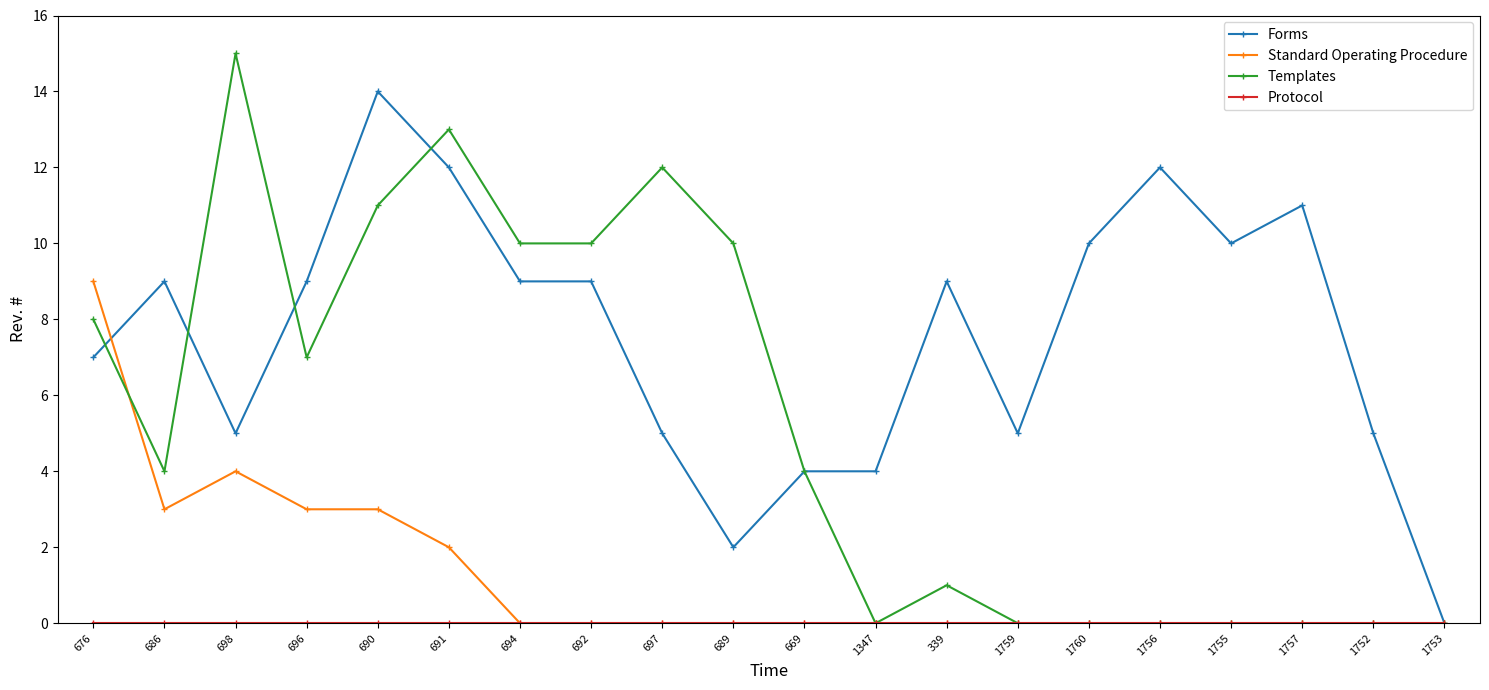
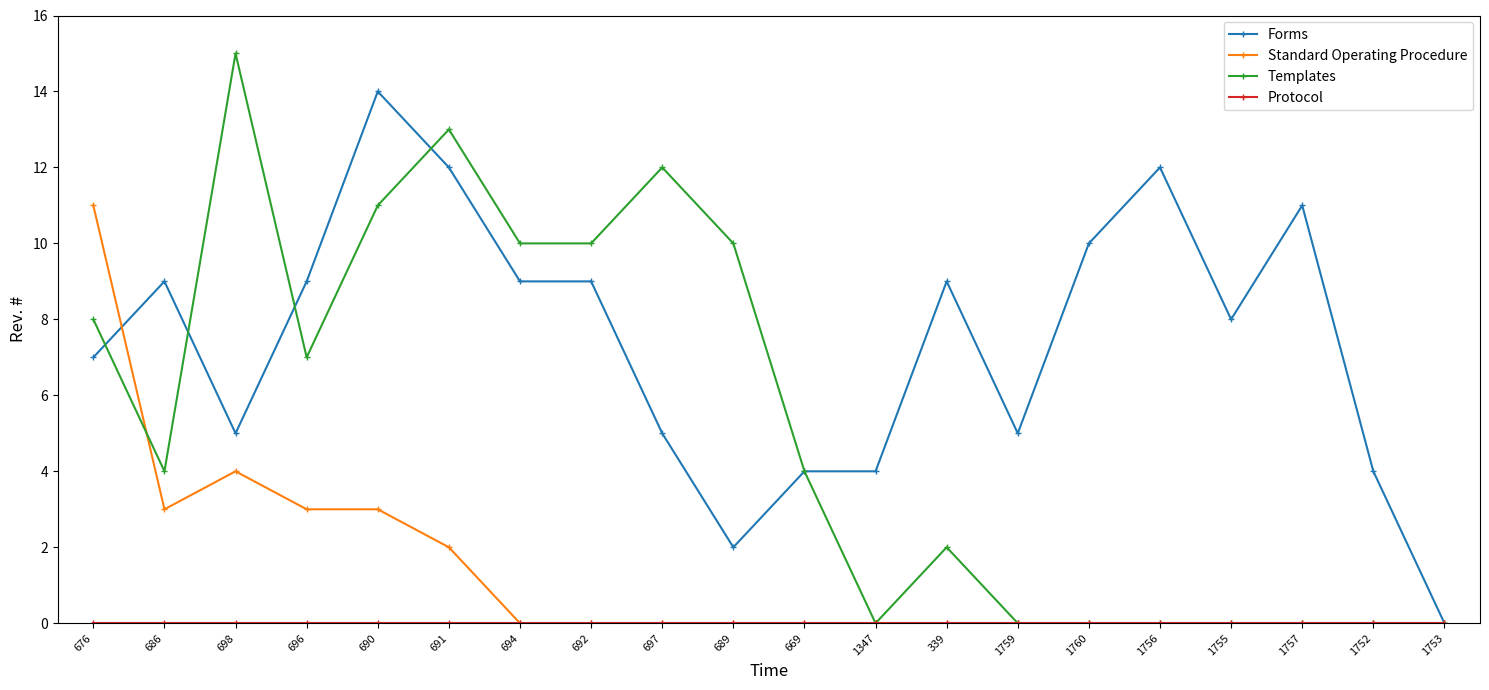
Standard Operating Procedure, 676: 9 -> 11
Templates, 339: 1 -> 2
Forms, 1755: 10 -> 8
Forms, 1752: 5 -> 4
